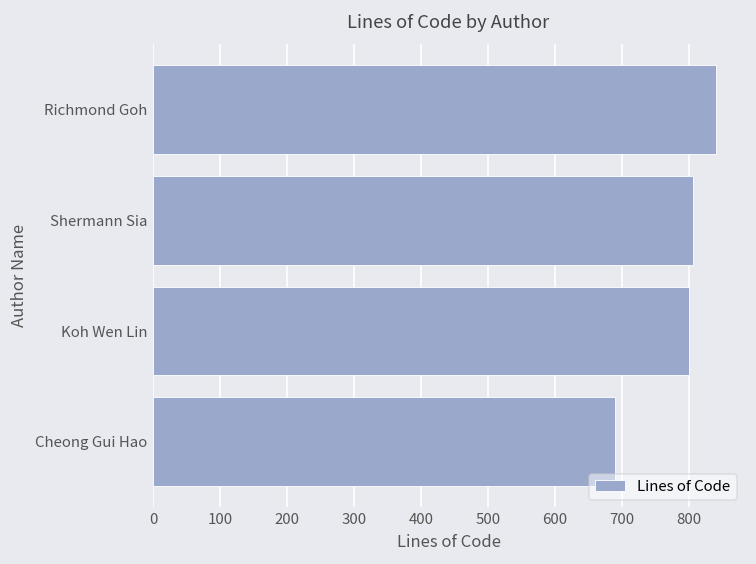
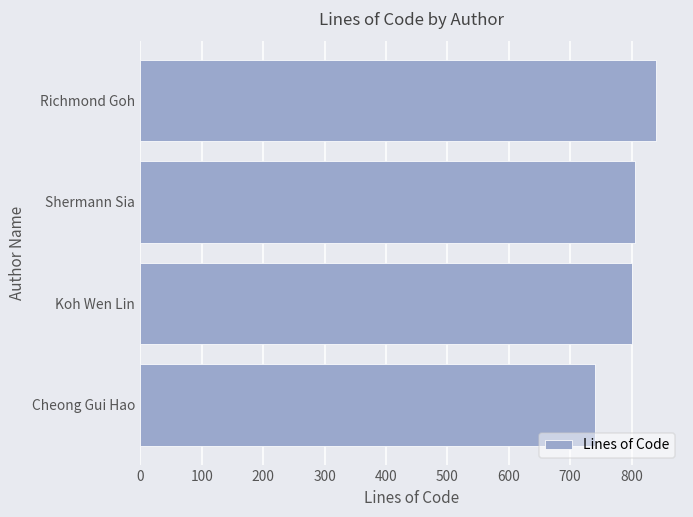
Cheong Gui Hao: 690 -> 740
